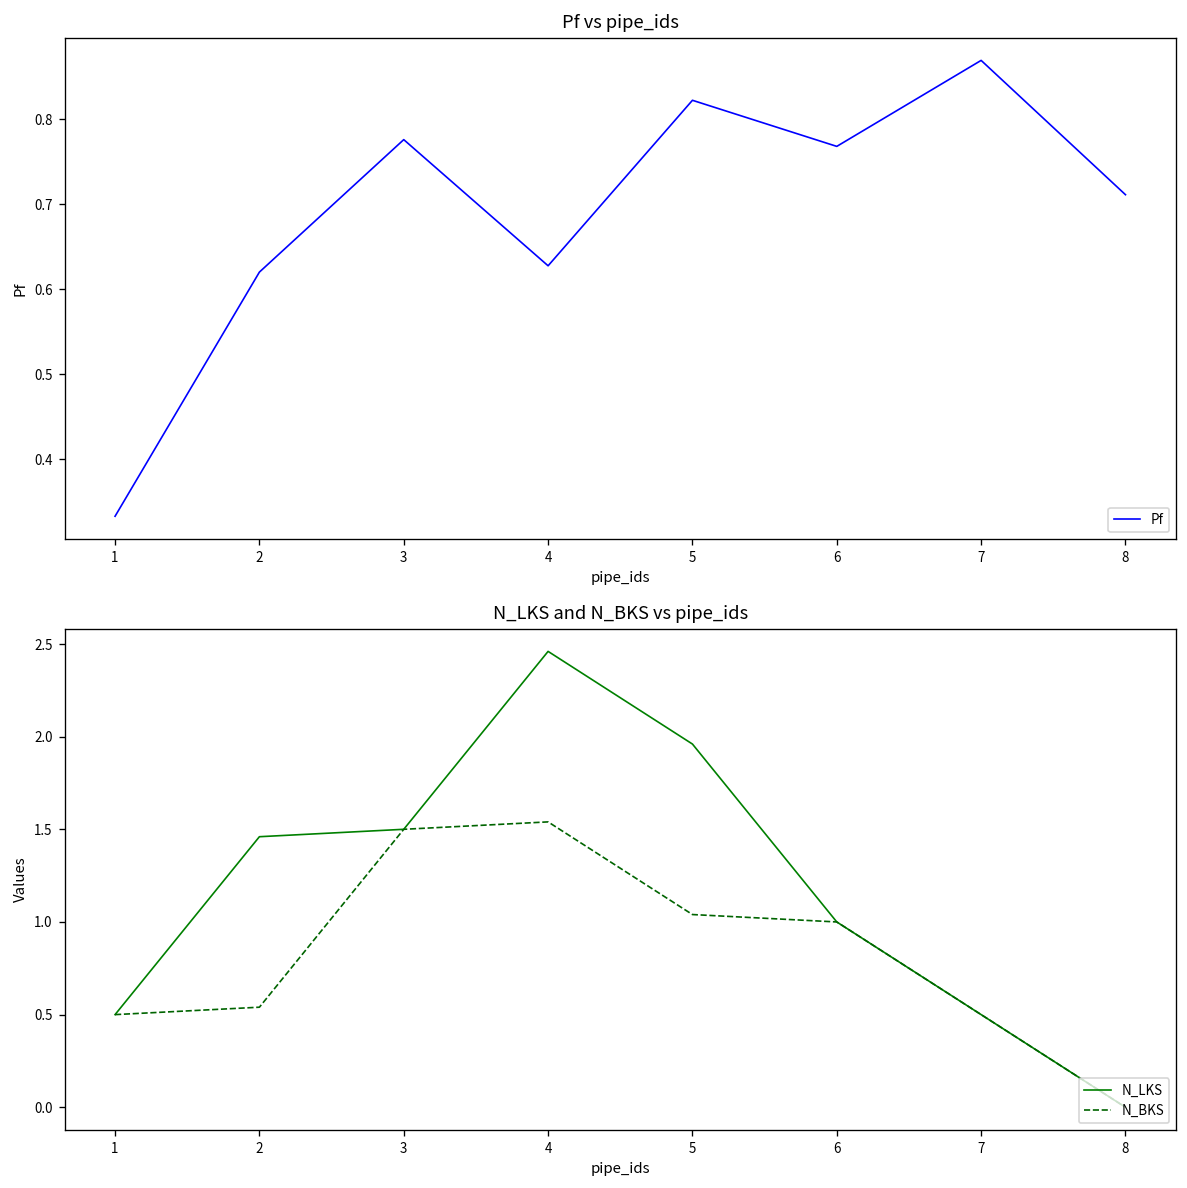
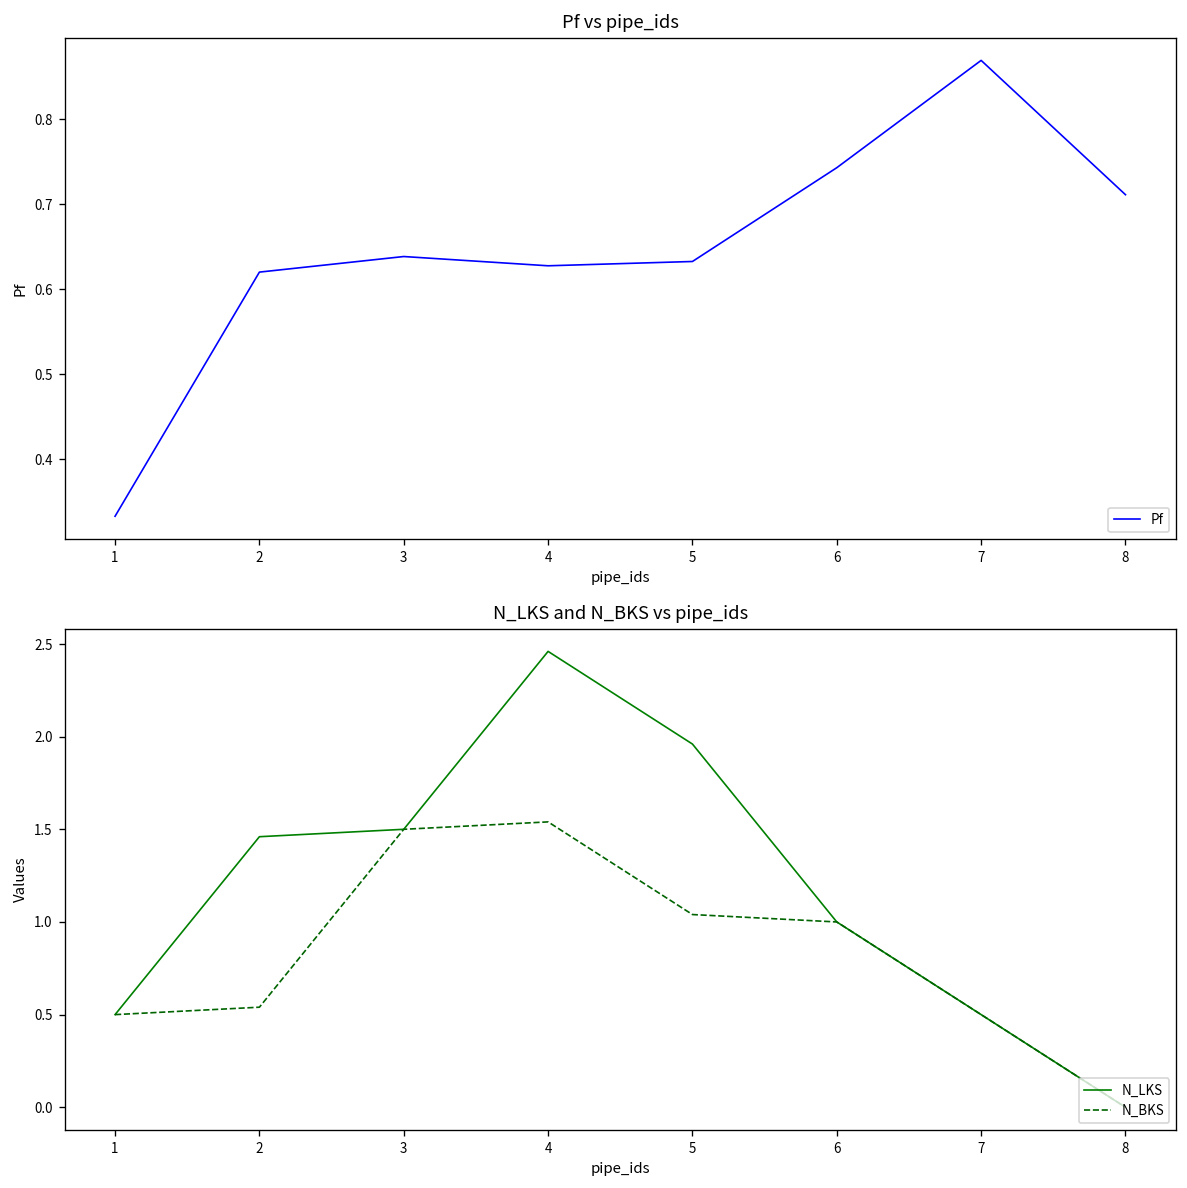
Pf vs pipe_ids, 3: 0.78 -> 0.64
Pf vs pipe_ids, 5: 0.82 -> 0.63
Pf vs pipe_ids, 6: 0.77 -> 0.74
